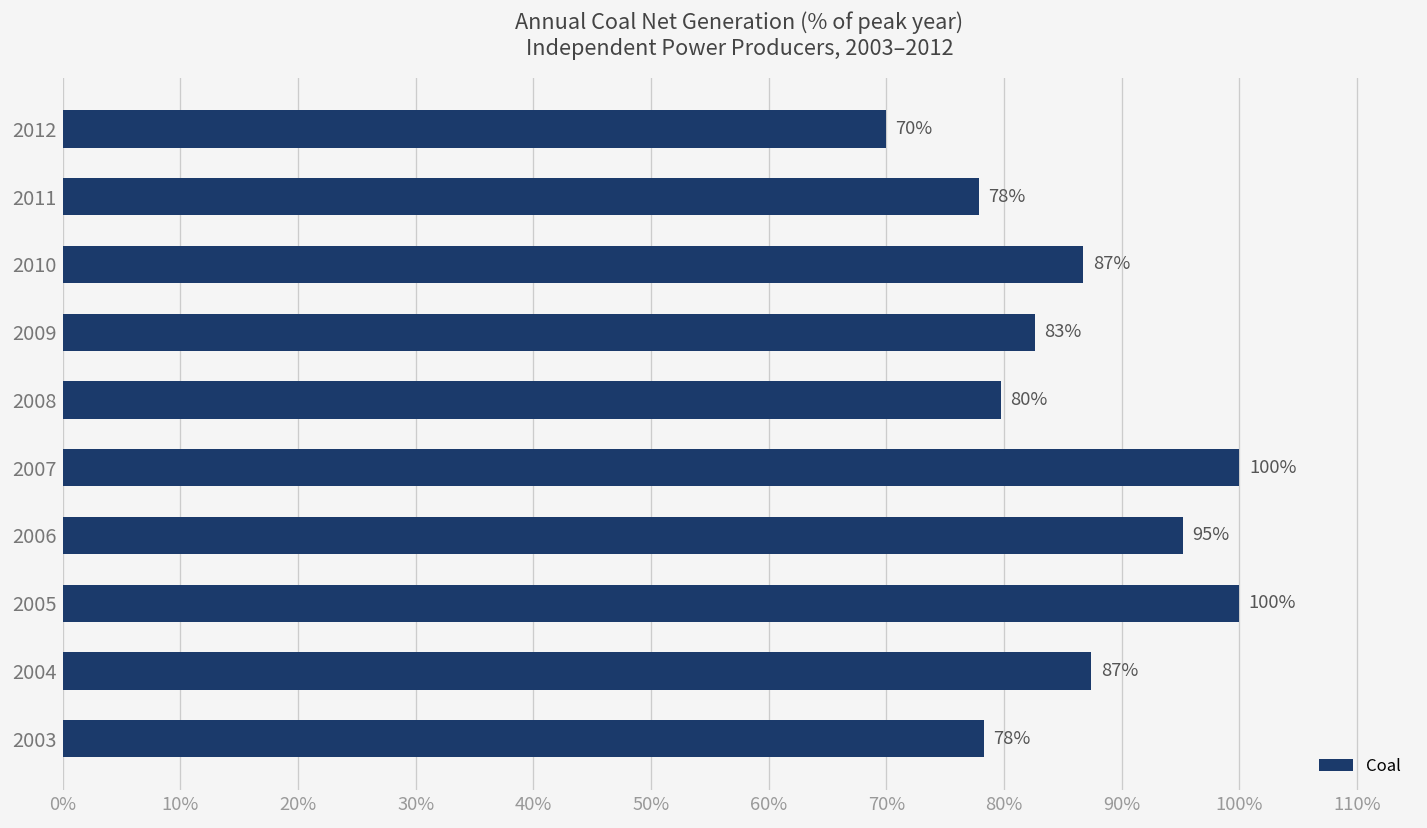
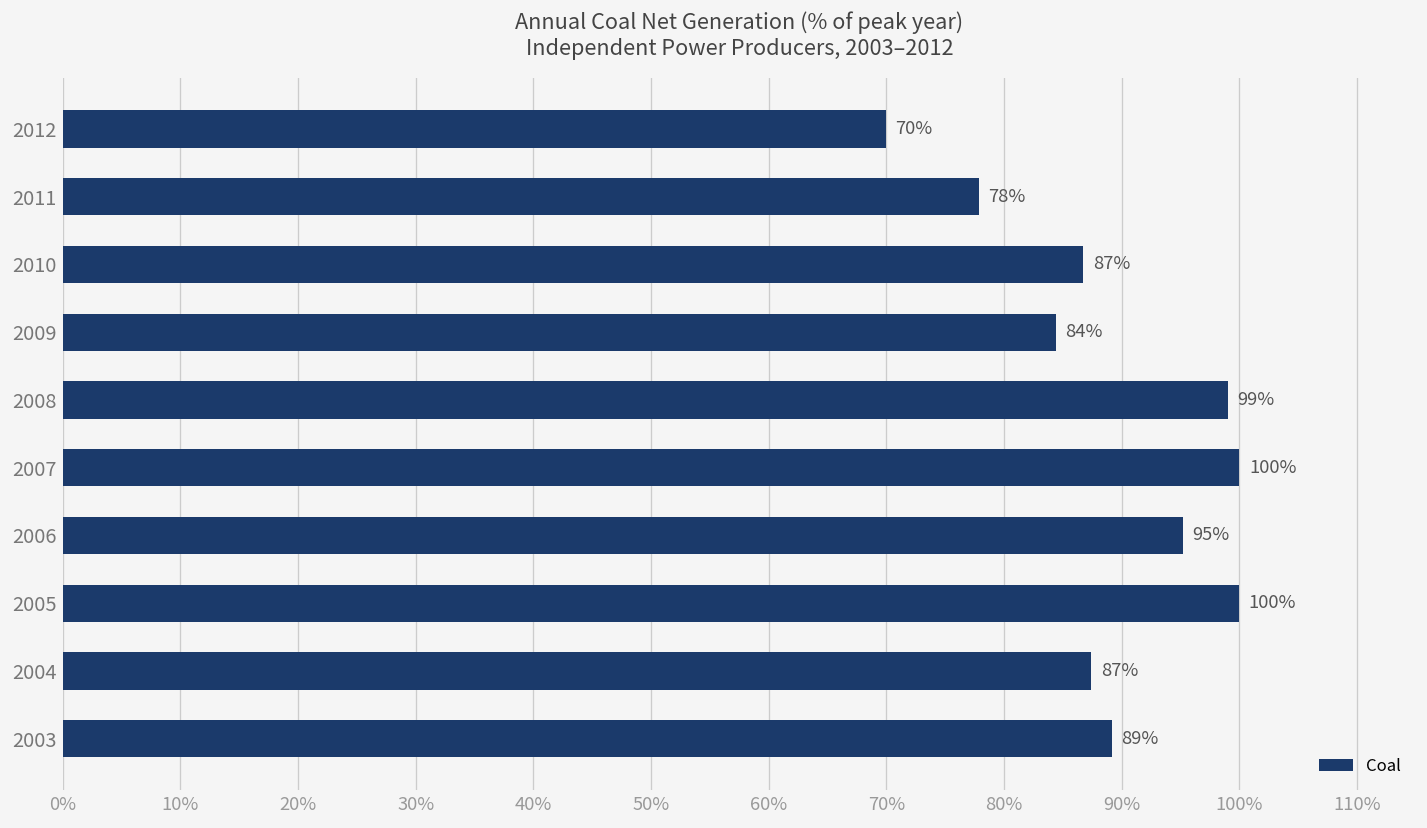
2009: 83% -> 84%
2008: 80% -> 99%
2003: 78% -> 89%
